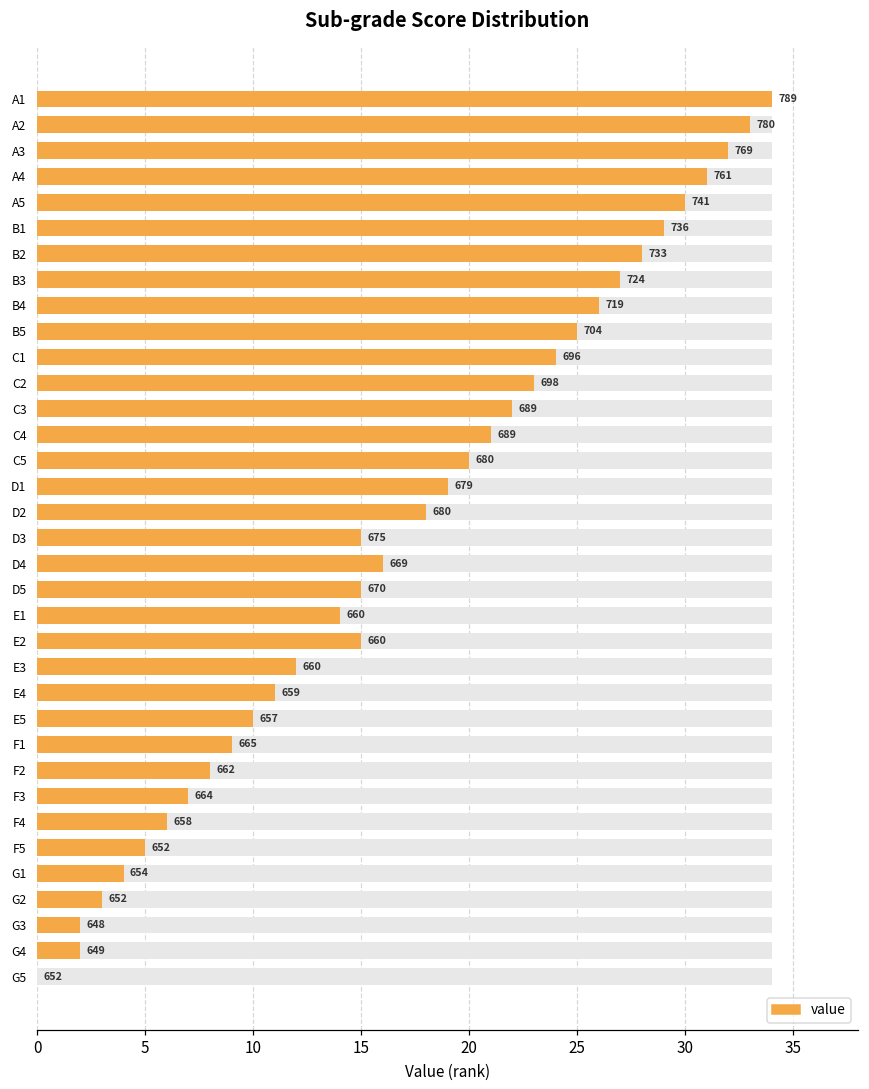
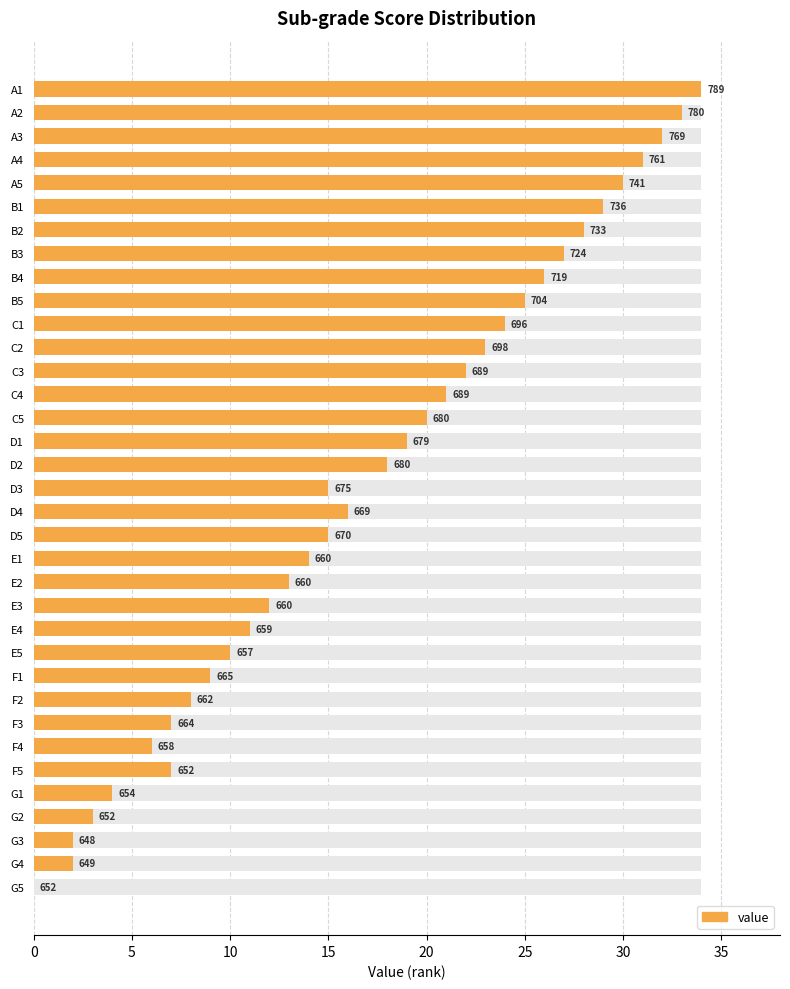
value, E2: 15 -> 13
value, F5: 5 -> 7
